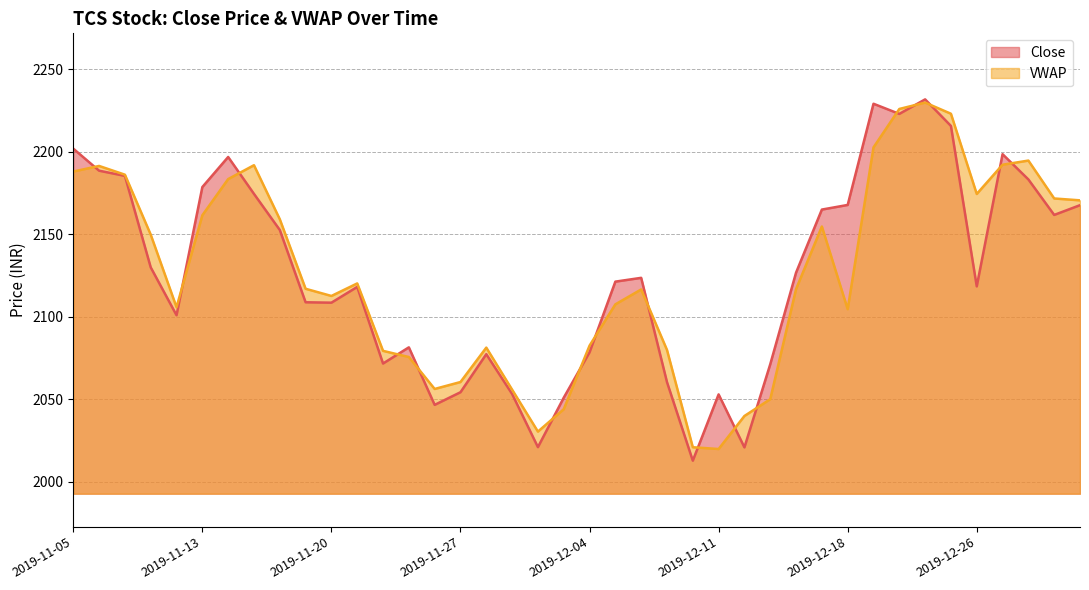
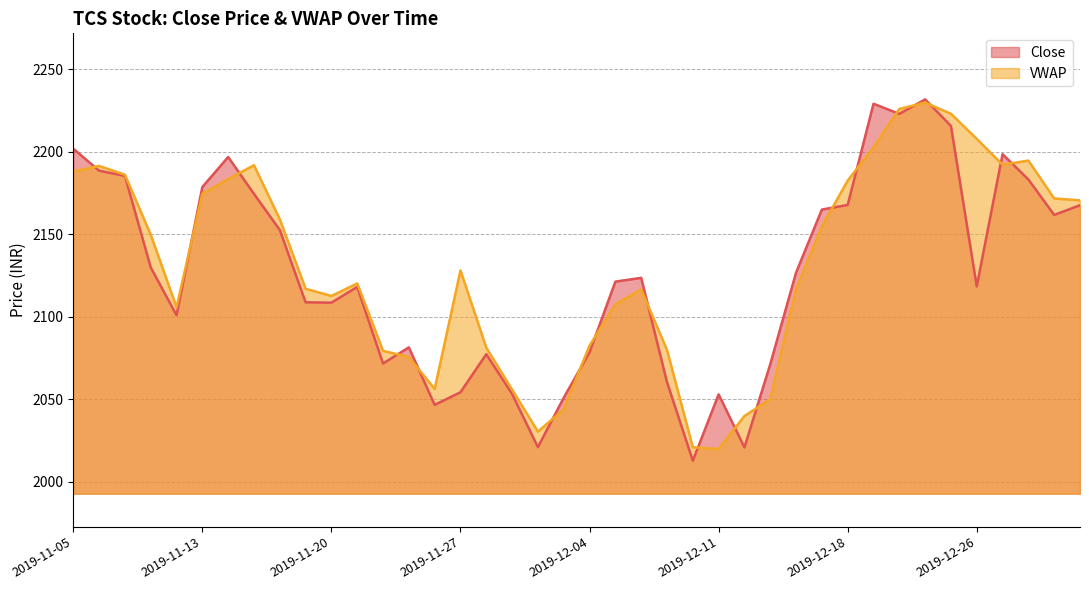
VWAP, 2019-11-13: 2162 -> 2174
VWAP, 2019-11-27: 2060 -> 2128
VWAP, 2019-12-18: 2105 -> 2182
VWAP, 2019-12-26: 2174 -> 2208
